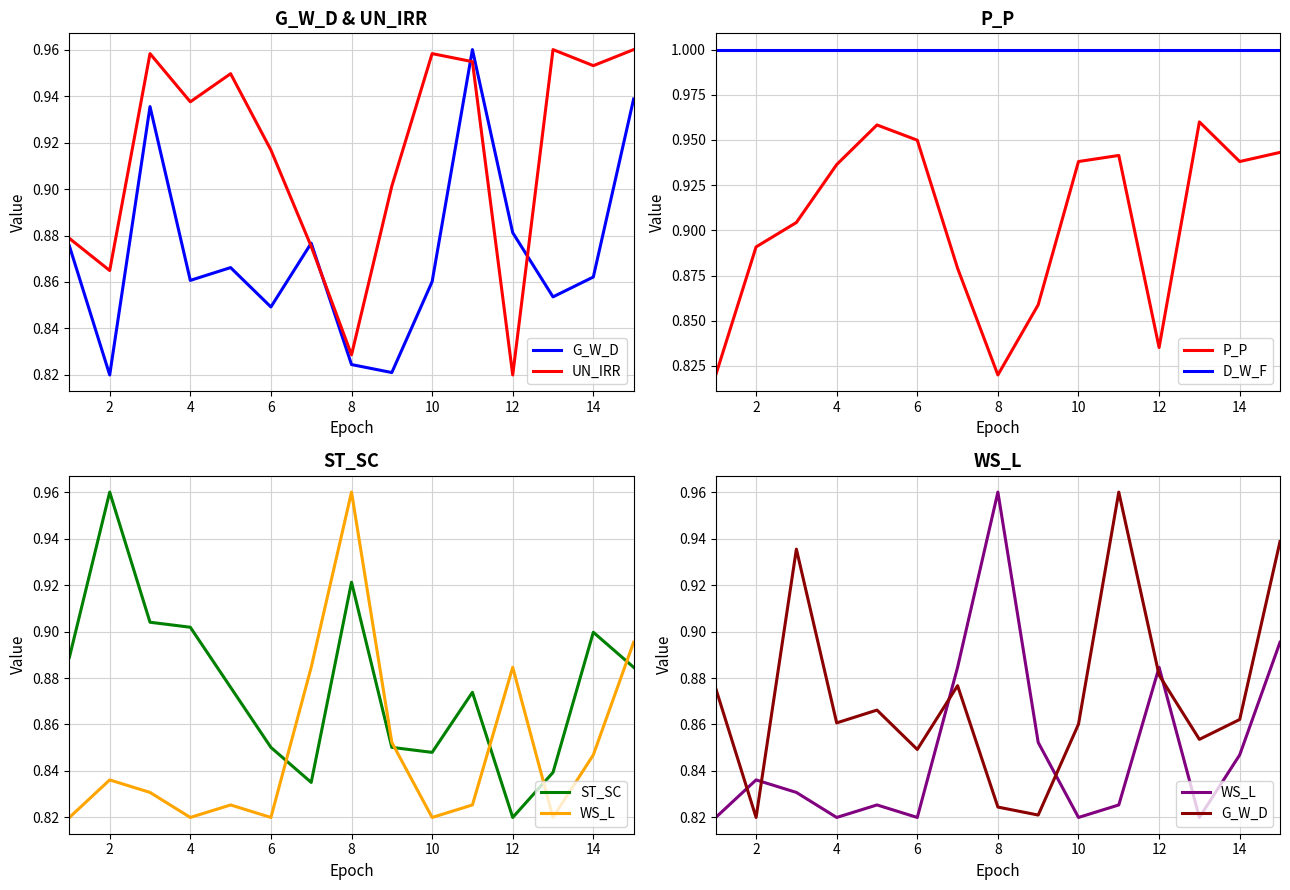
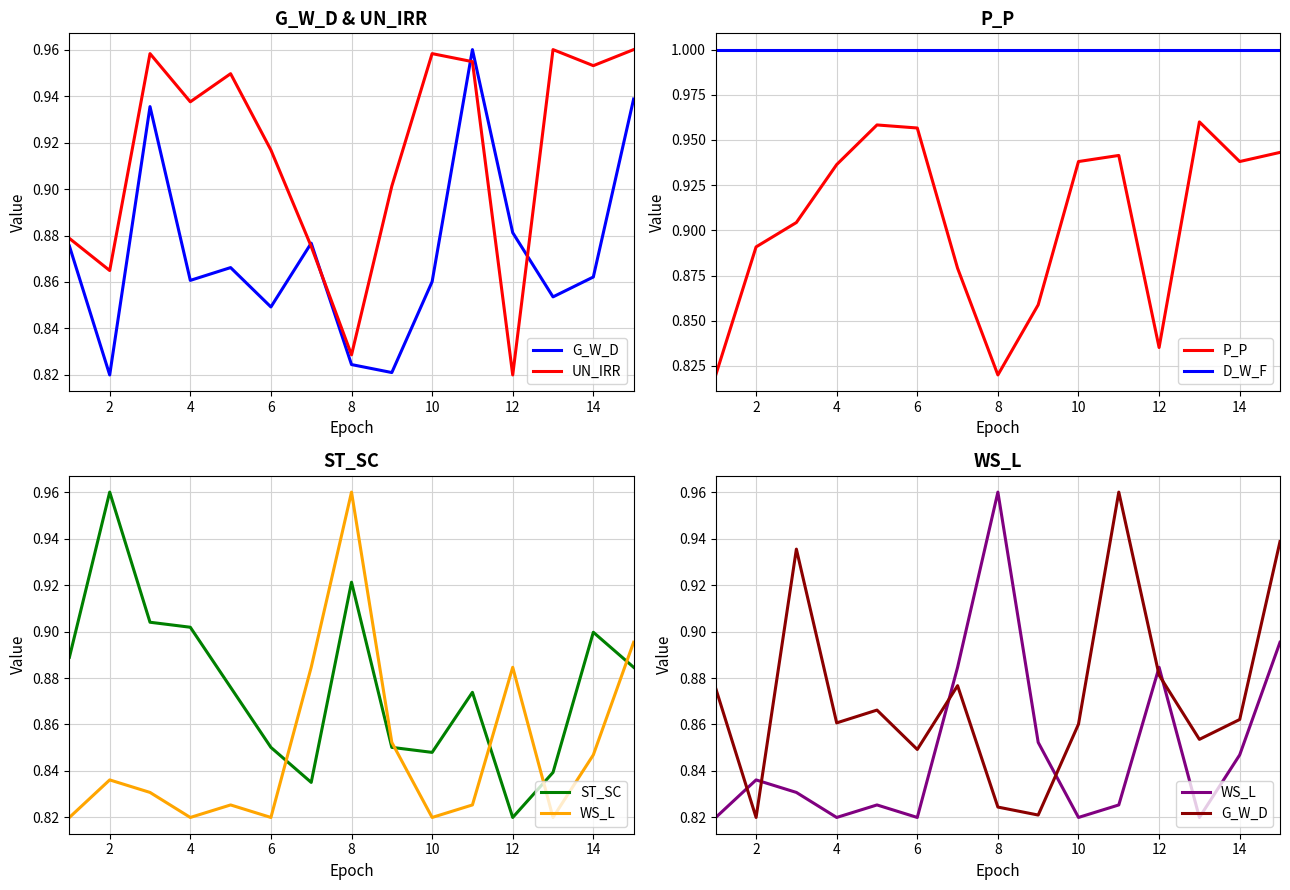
P_P, P_P, 6: 0.950 -> 0.957
